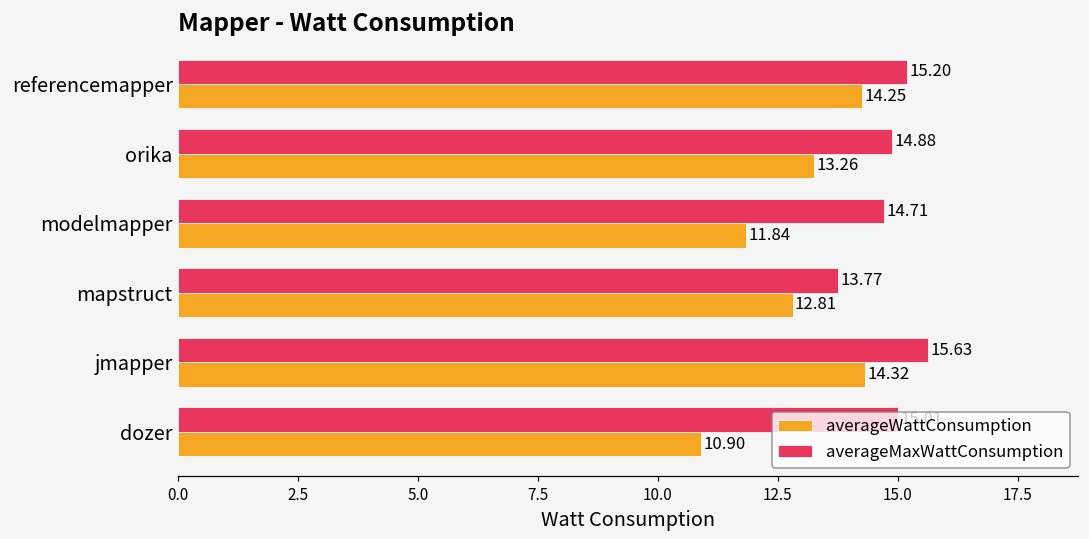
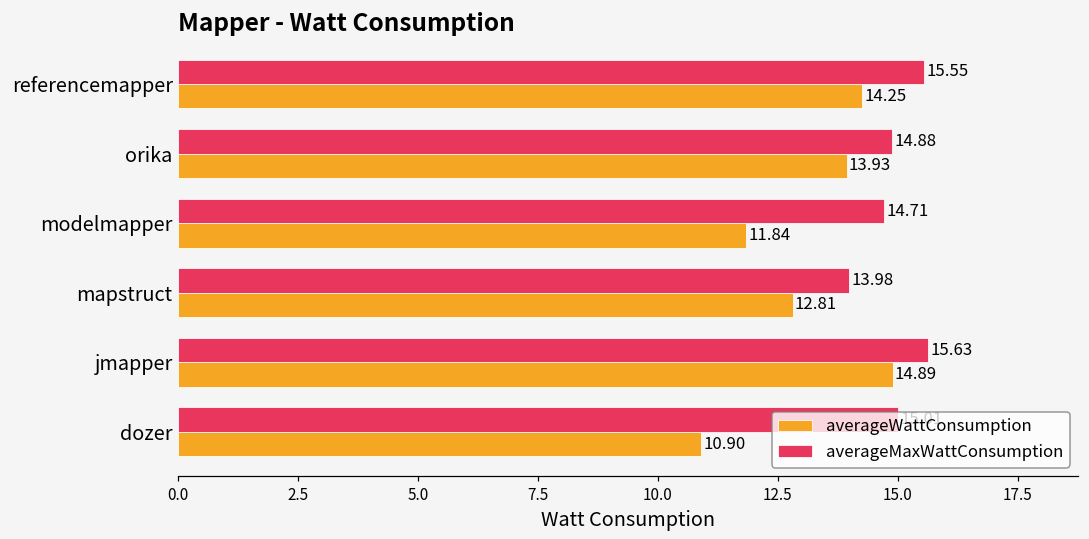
averageMaxWattConsumption, referencemapper: 15.20 -> 15.55
averageWattConsumption, orika: 13.26 -> 13.93
averageMaxWattConsumption, mapstruct: 13.77 -> 13.98
averageWattConsumption, jmapper: 14.32 -> 14.89
